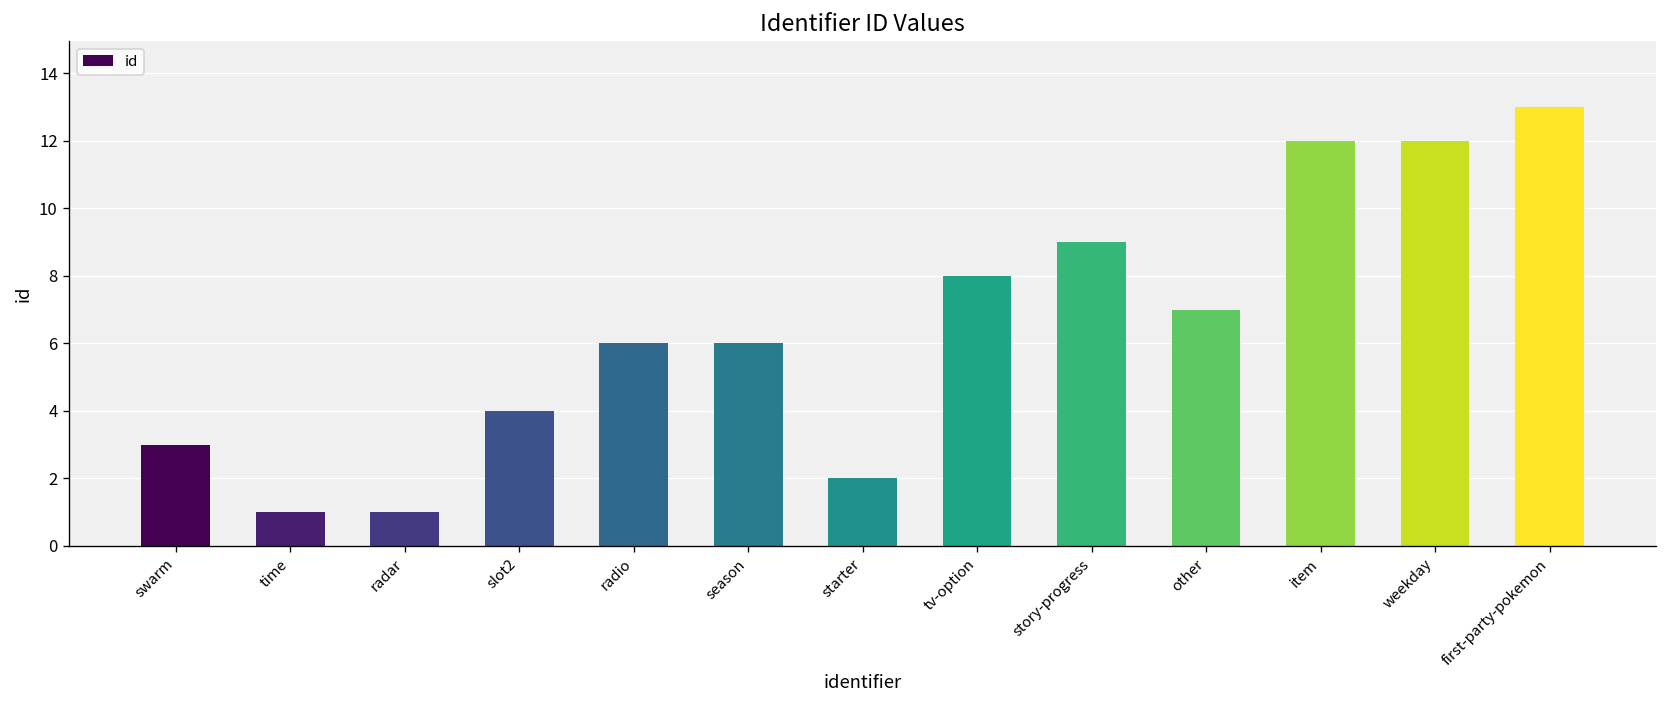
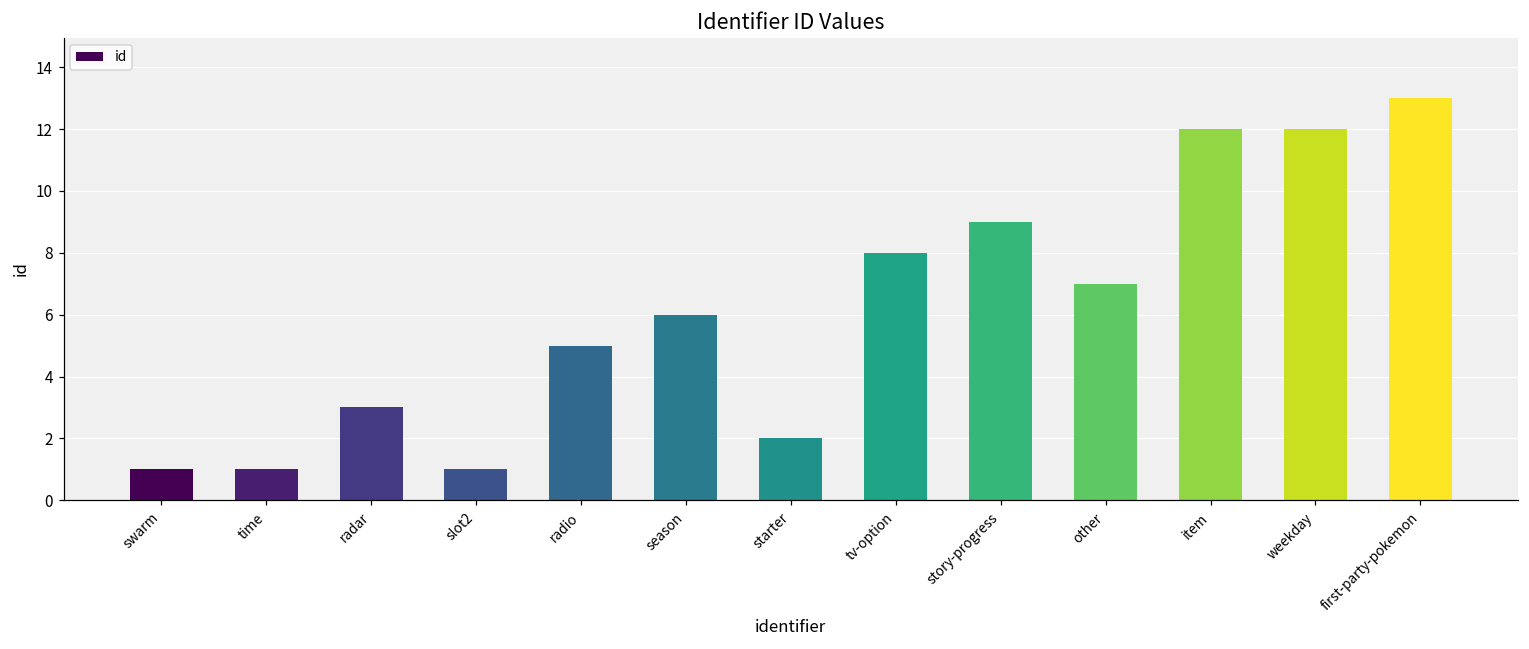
swarm: 3 -> 1
radar: 1 -> 3
slot2: 4 -> 1
radio: 6 -> 5
